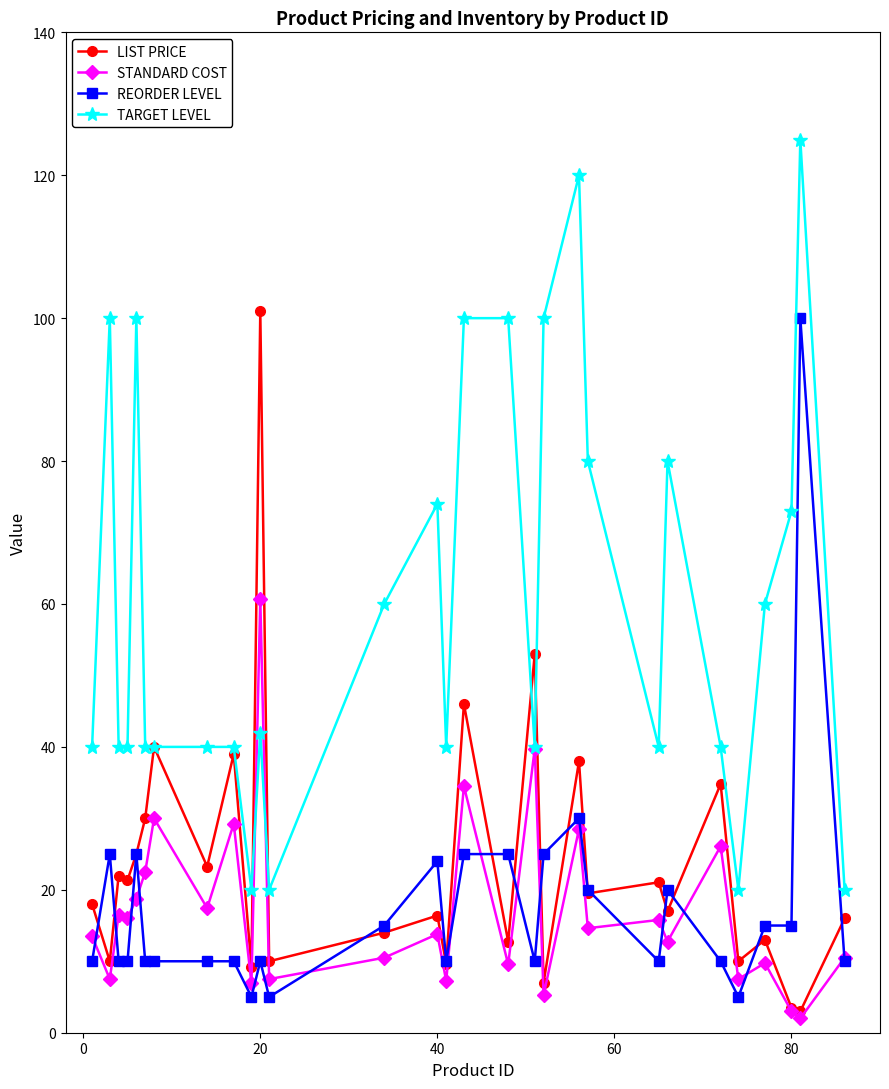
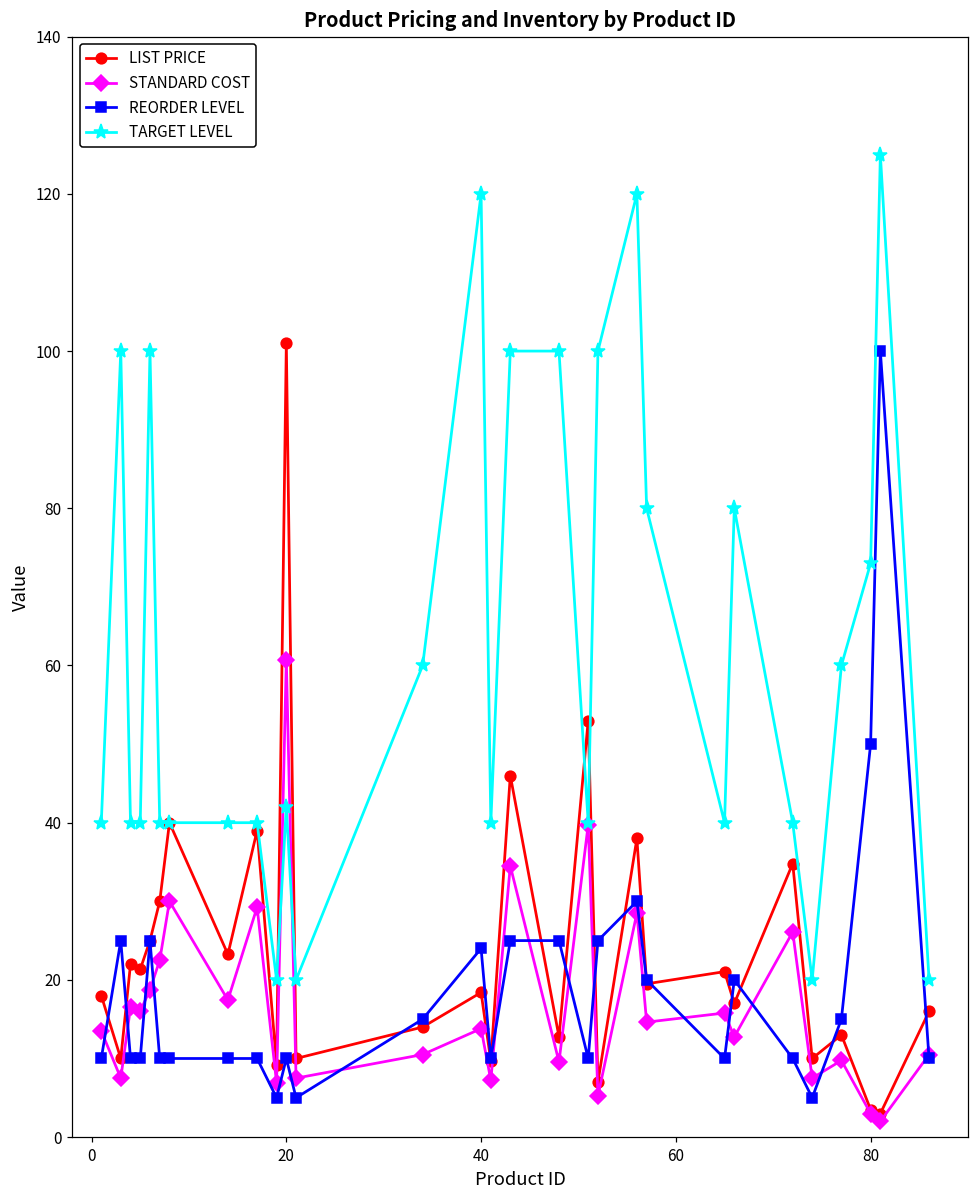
LIST PRICE, 40: 16 -> 18
TARGET LEVEL, 40: 74 -> 120
REORDER LEVEL, 80: 15 -> 50
